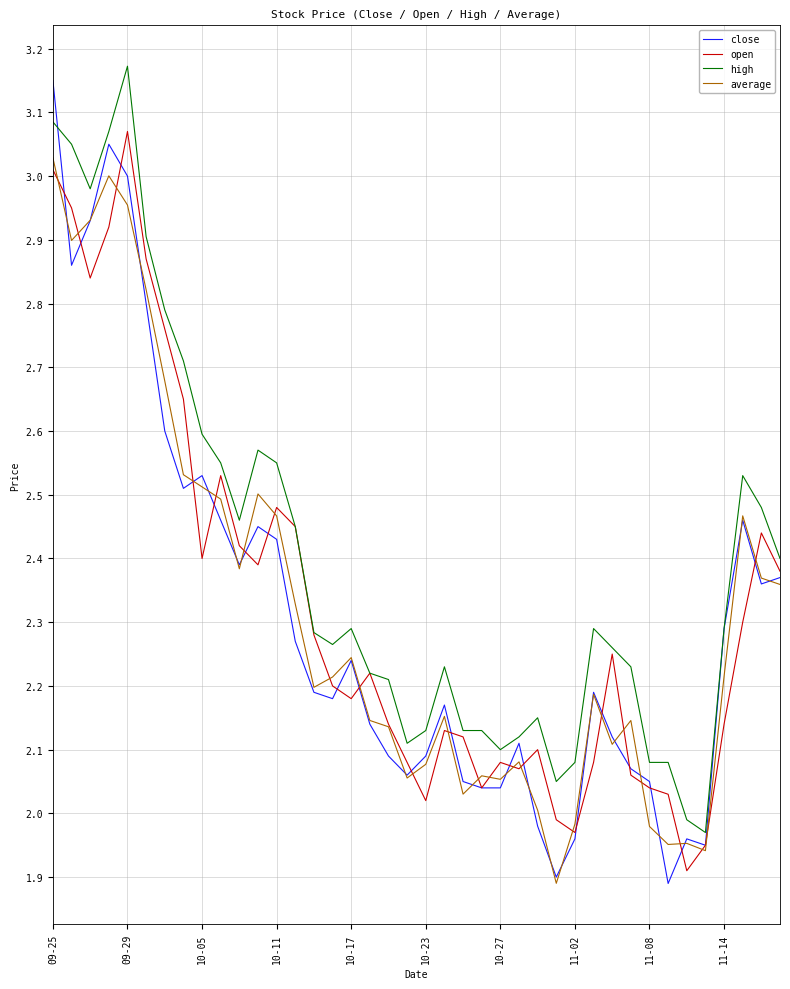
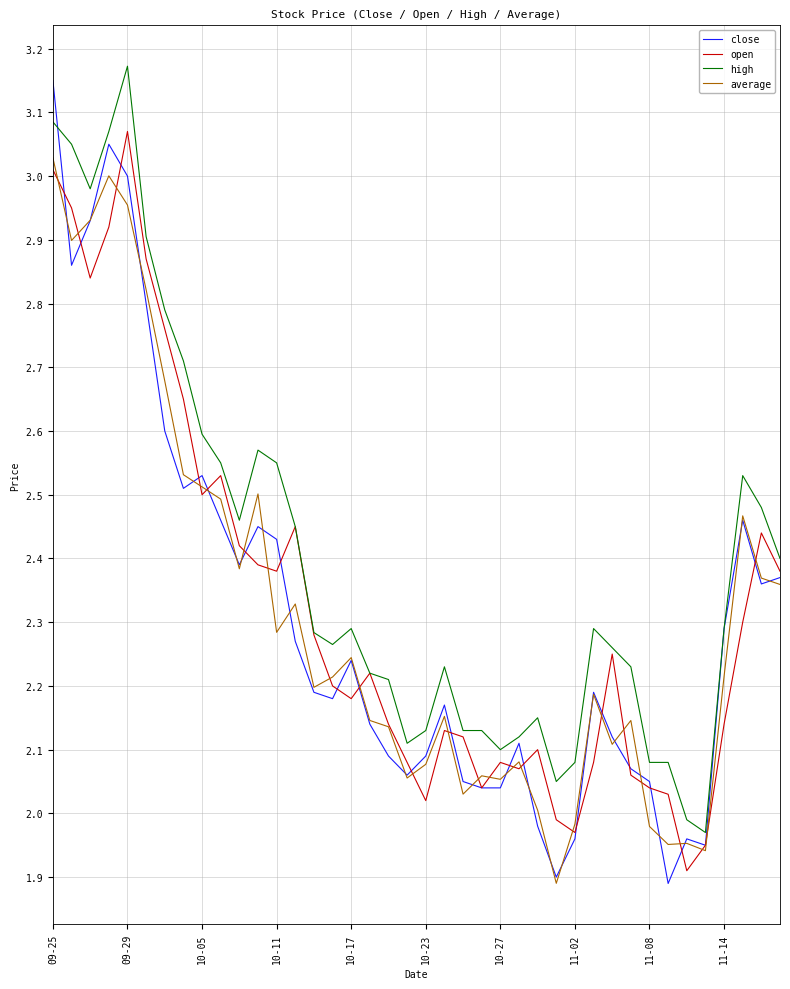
open, 10-05: 2.4 -> 2.5
open, 10-11: 2.48 -> 2.38
average, 10-11: 2.47 -> 2.28
